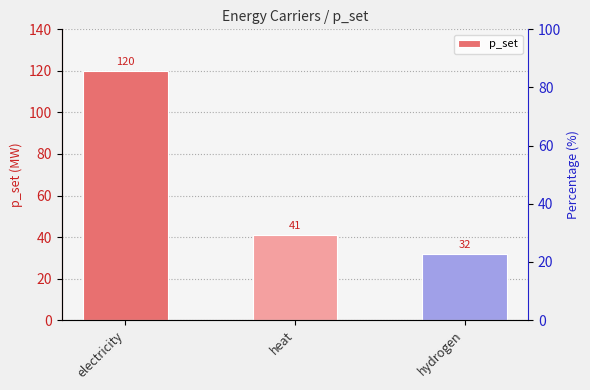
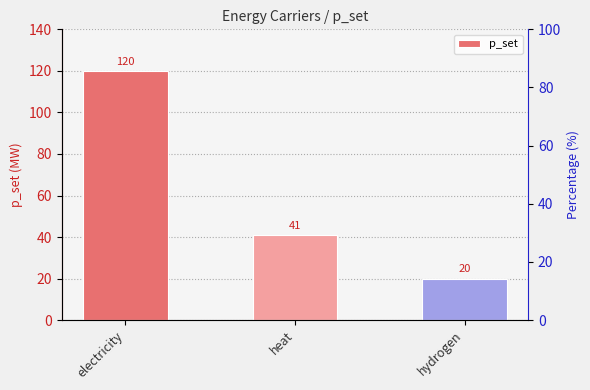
hydrogen: 32 -> 20
